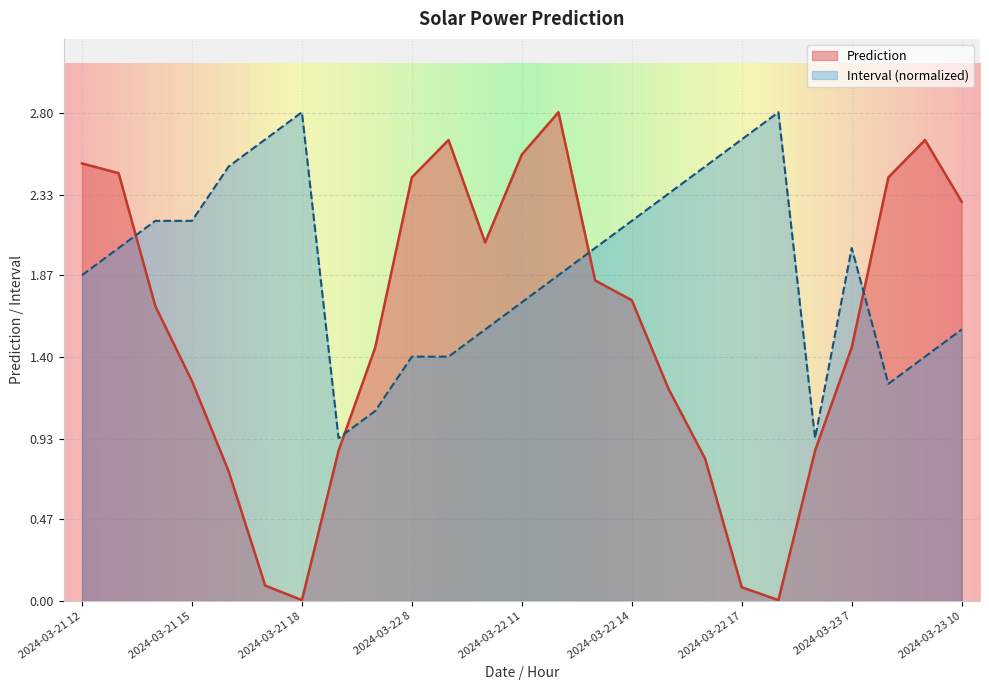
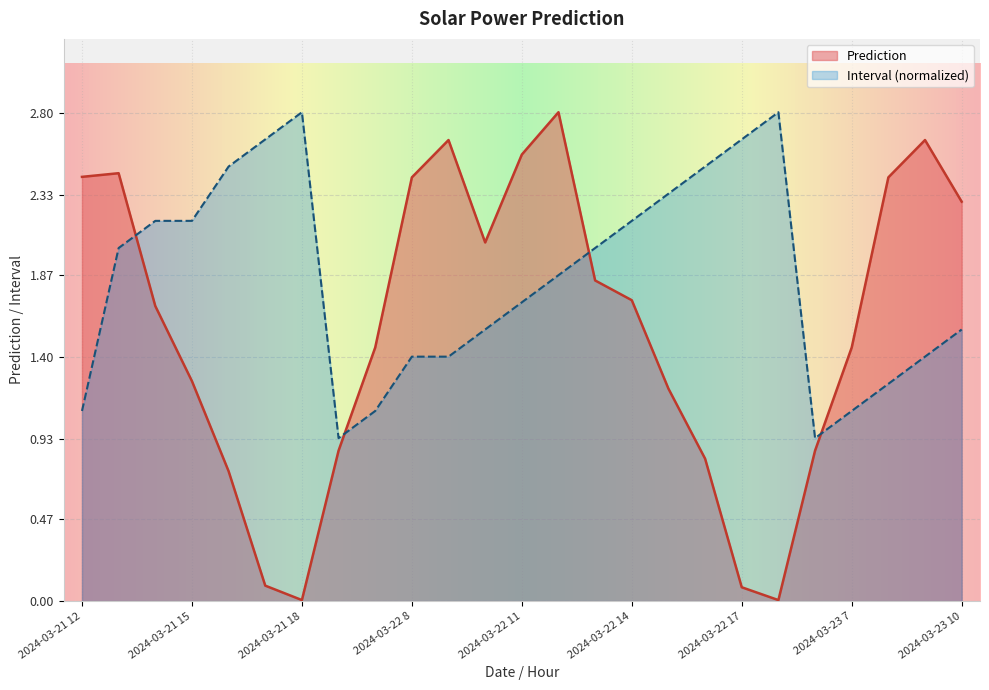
Prediction, 2024-03-21 12: 2.51 -> 2.43
Interval (normalized), 2024-03-21 12: 1.87 -> 1.09
Interval (normalized), 2024-03-23 7: 2.02 -> 1.09
